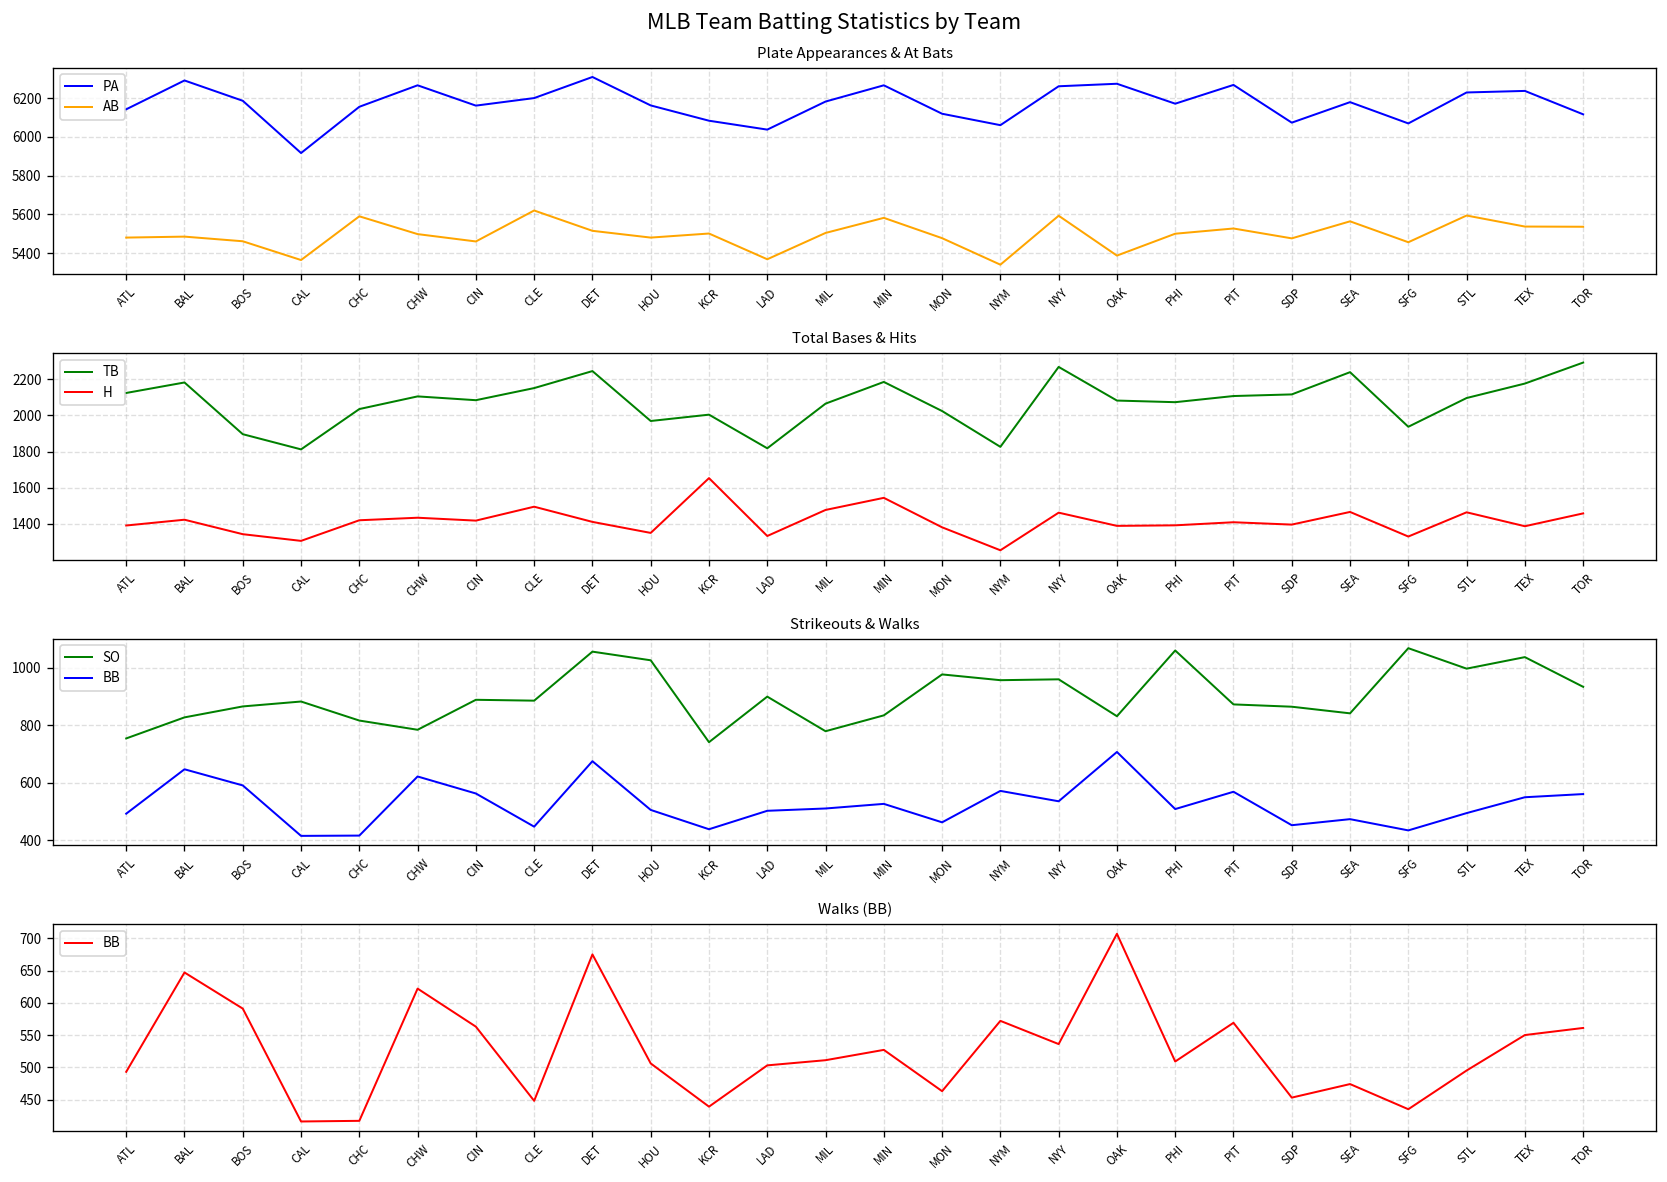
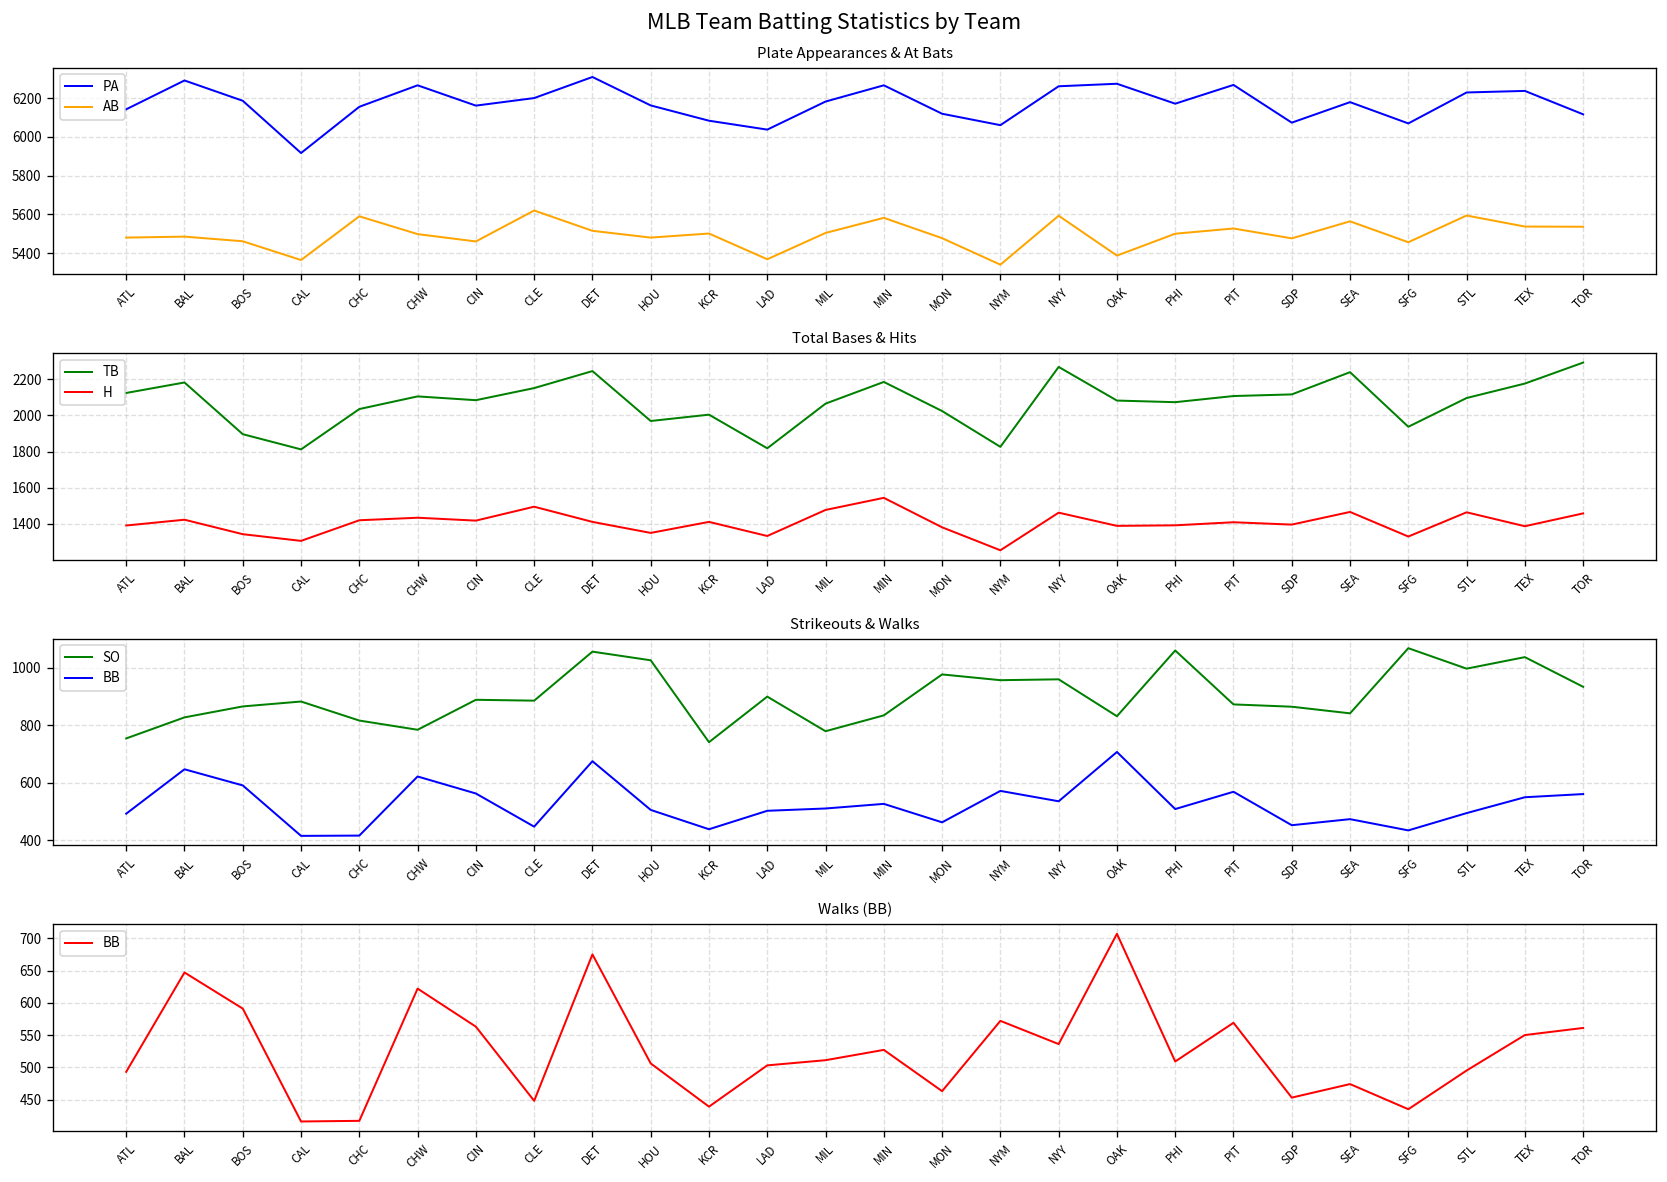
Total Bases & Hits, H, KCR: 1650 -> 1410
